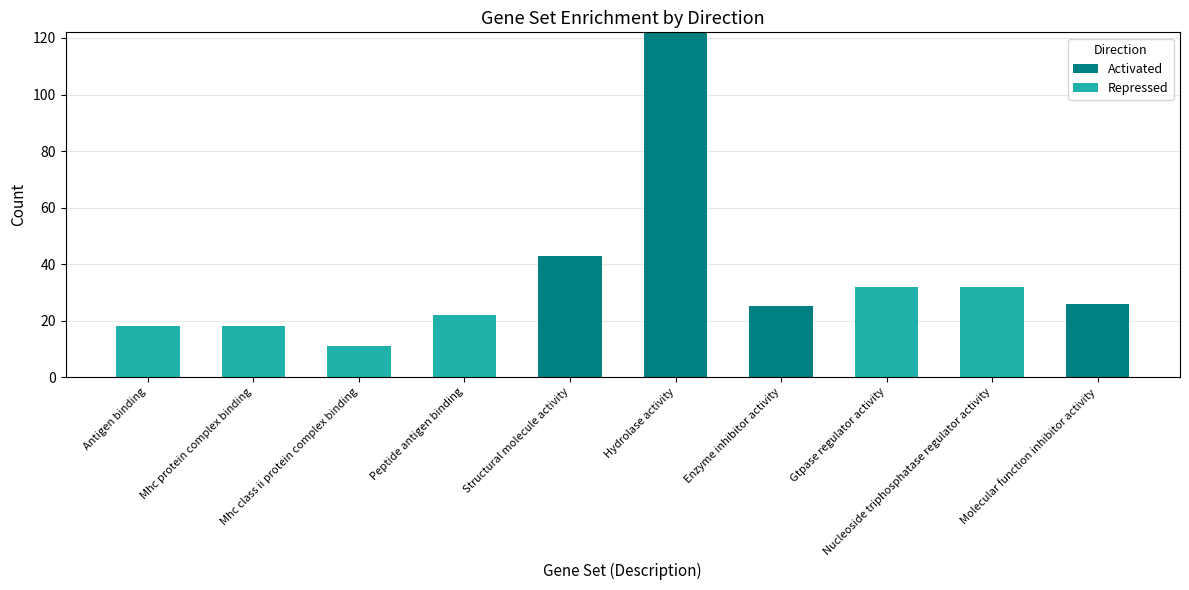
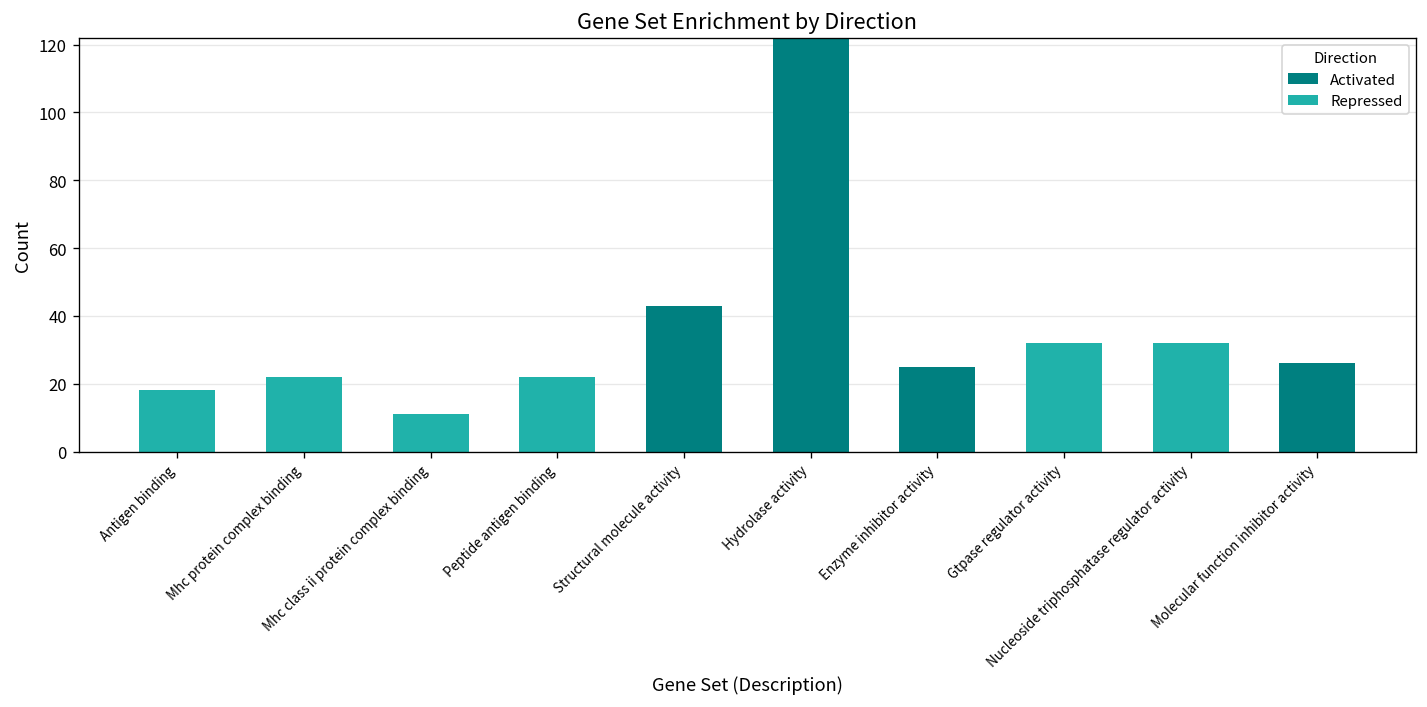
Repressed, Mhc protein complex binding: 18 -> 22
